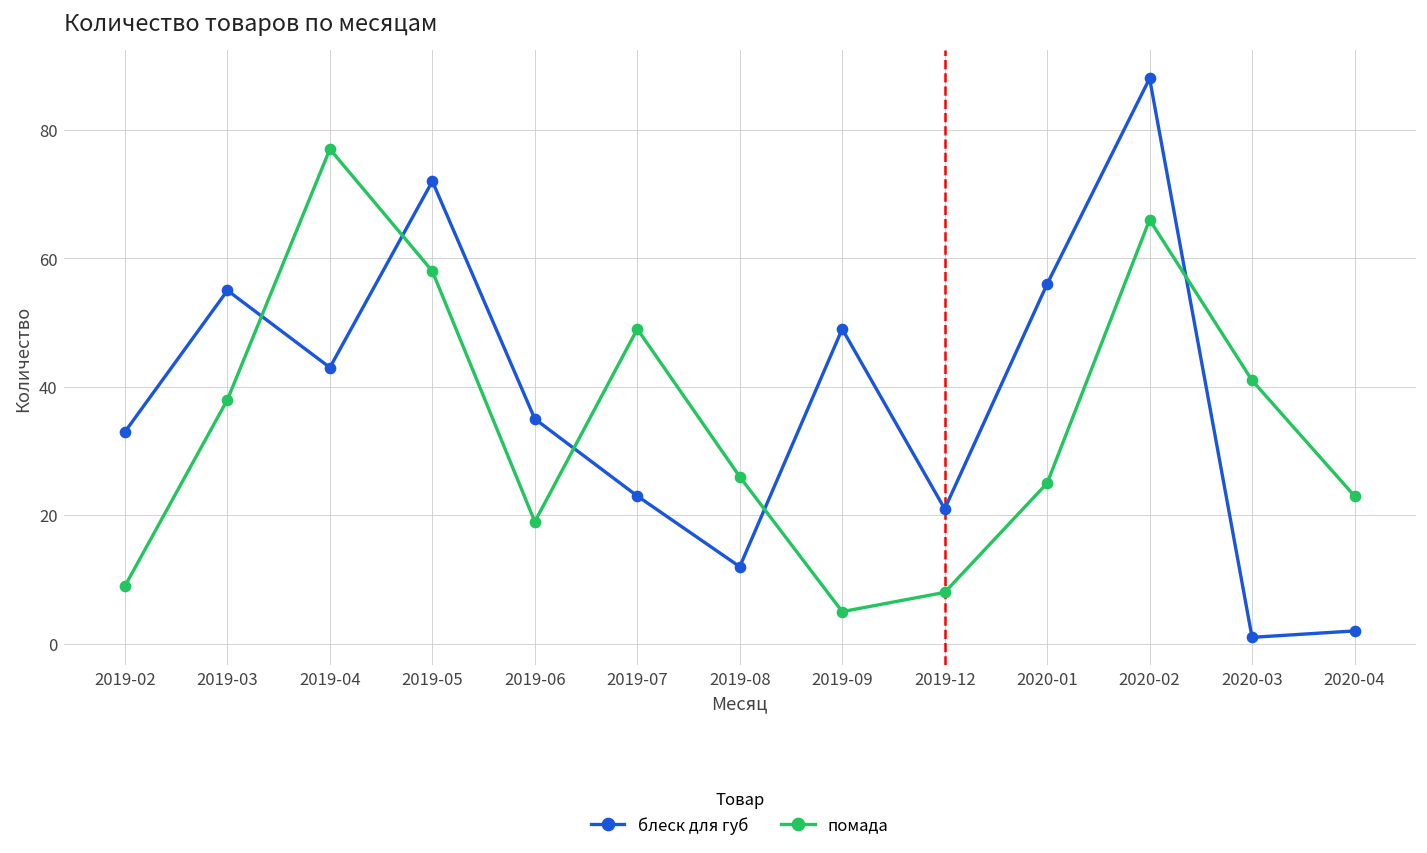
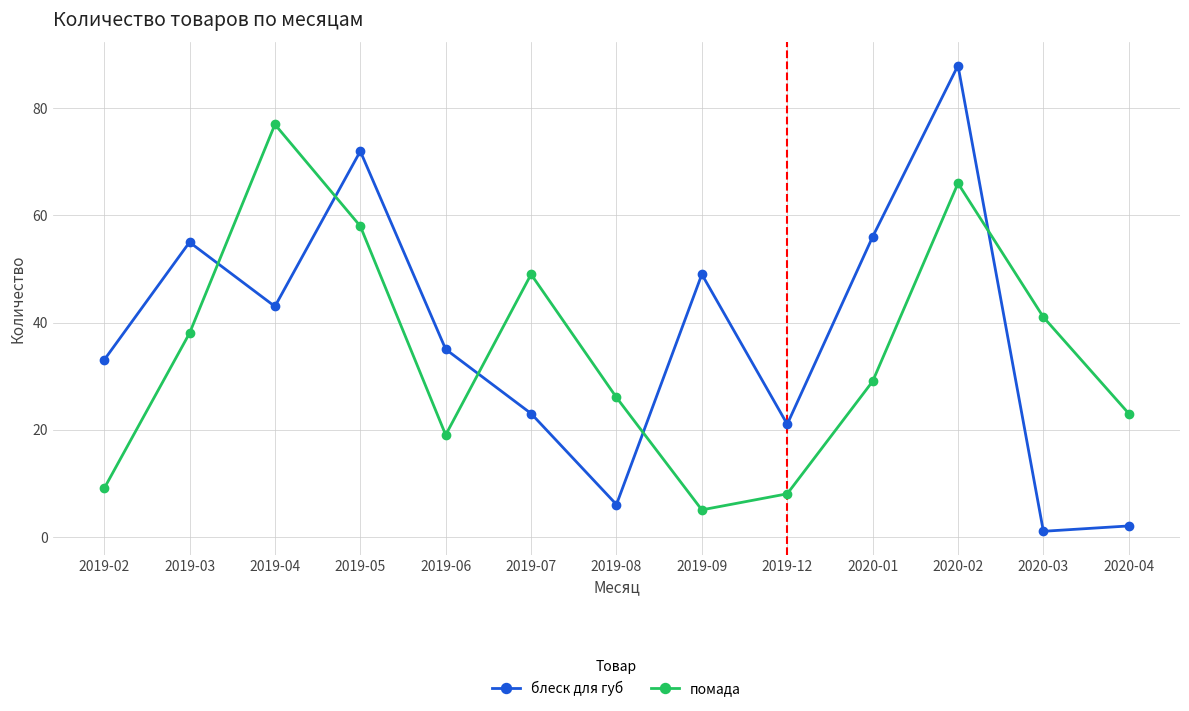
блеск для губ, 2019-08: 12 -> 6
помада, 2020-01: 25 -> 29
